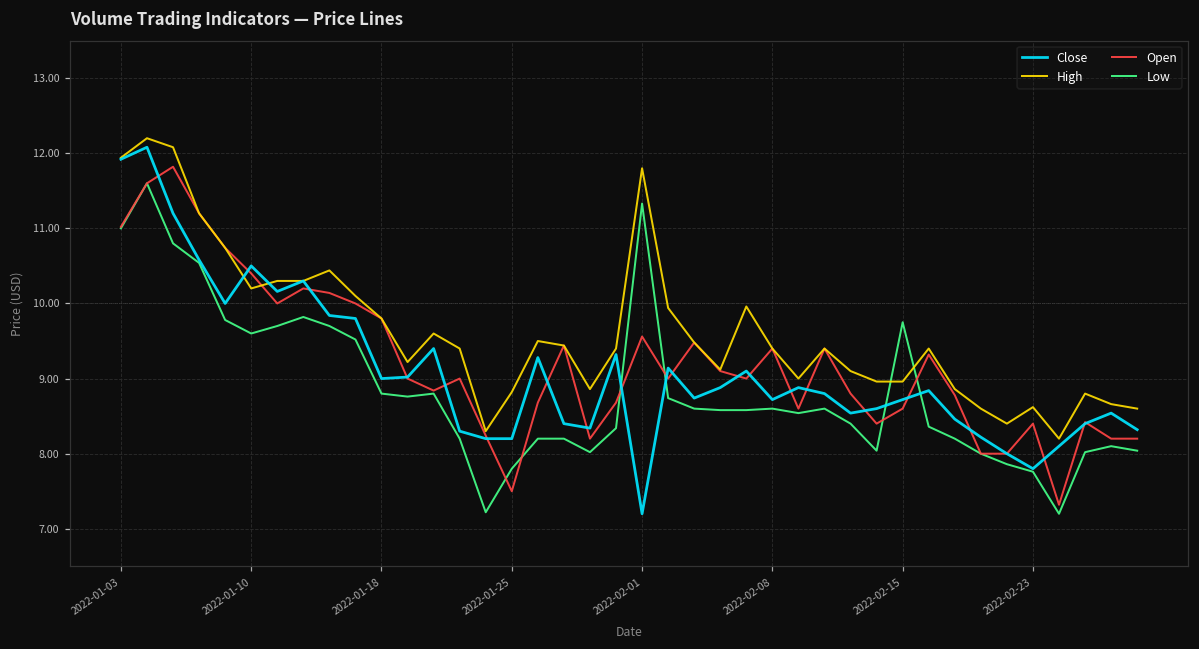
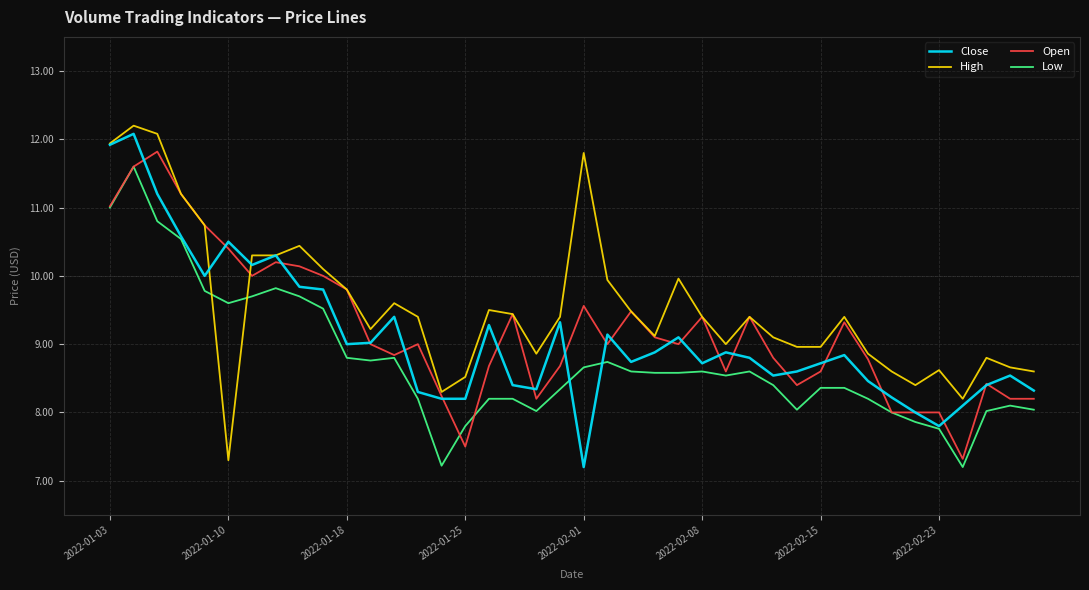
High, 2022-01-10: 10.2 -> 7.3
High, 2022-01-25: 8.8 -> 8.5
Low, 2022-02-01: 11.3 -> 8.7
Low, 2022-02-15: 9.8 -> 8.4
Open, 2022-02-23: 8.4 -> 8.0
